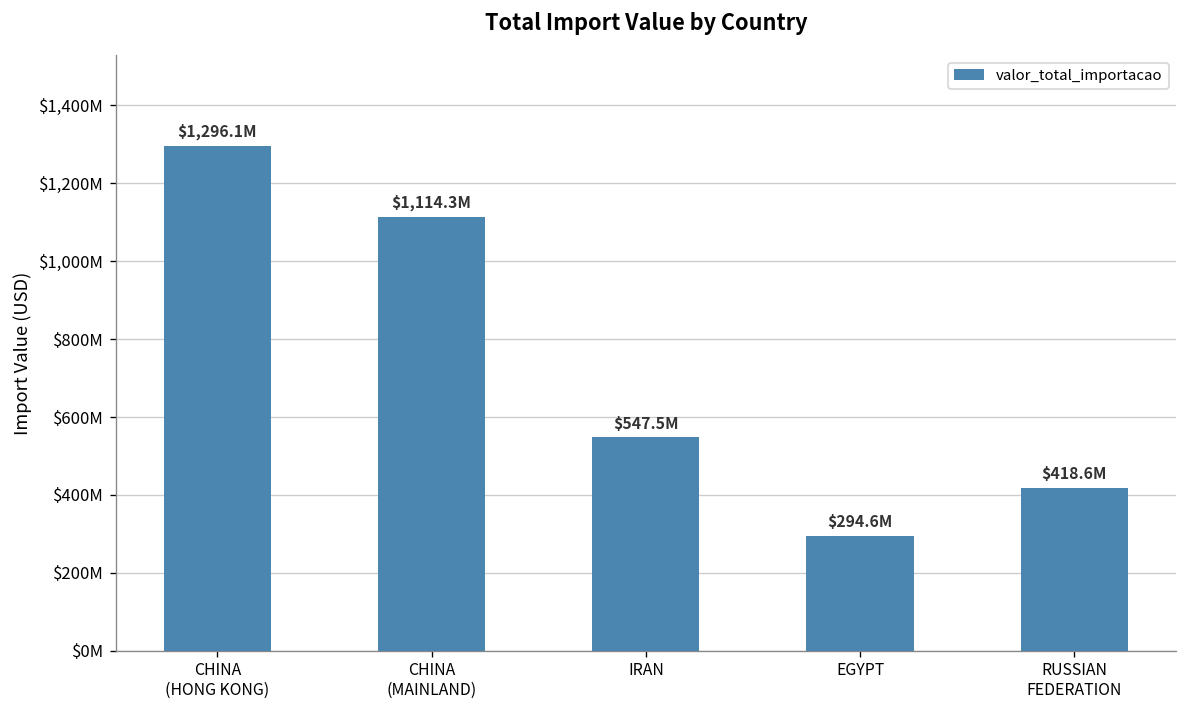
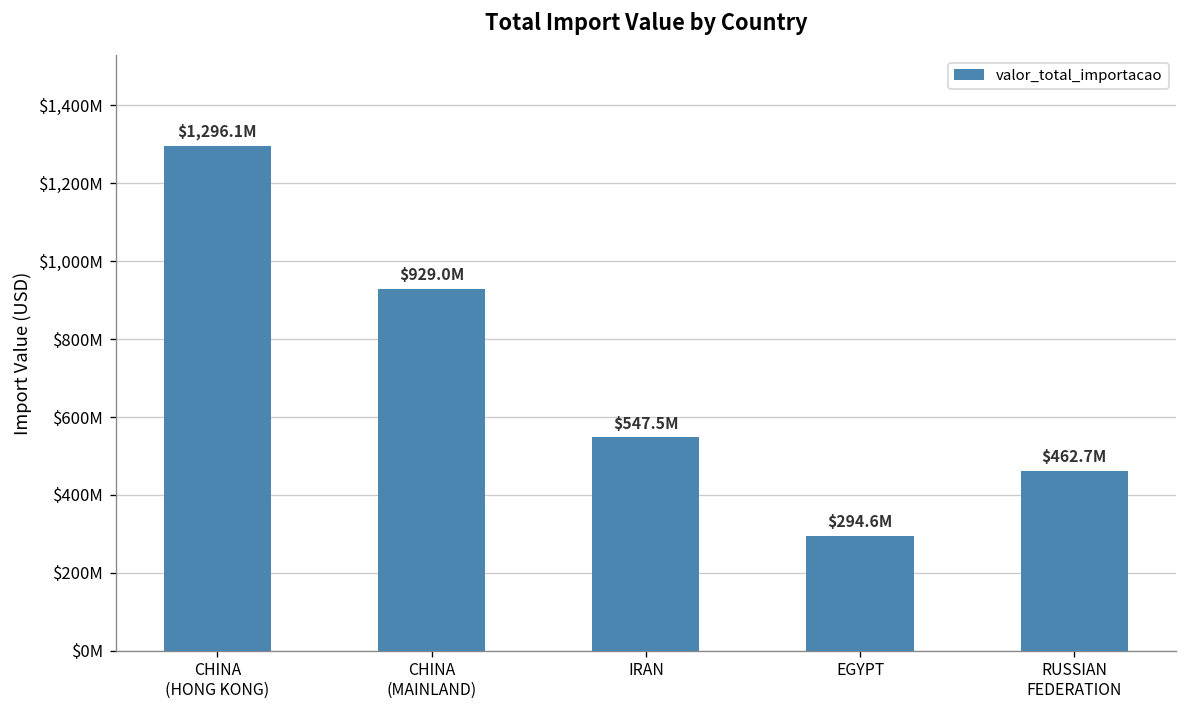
CHINA (MAINLAND): $1,114.3M -> $929.0M
RUSSIAN FEDERATION: $418.6M -> $462.7M
